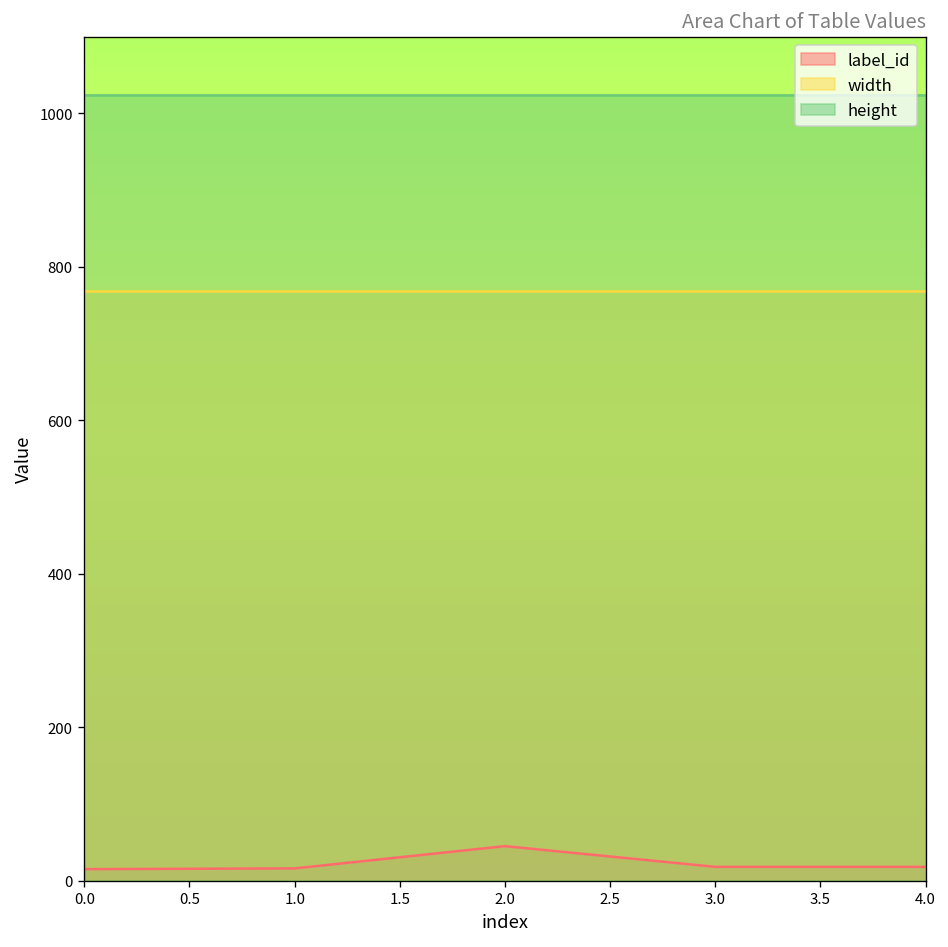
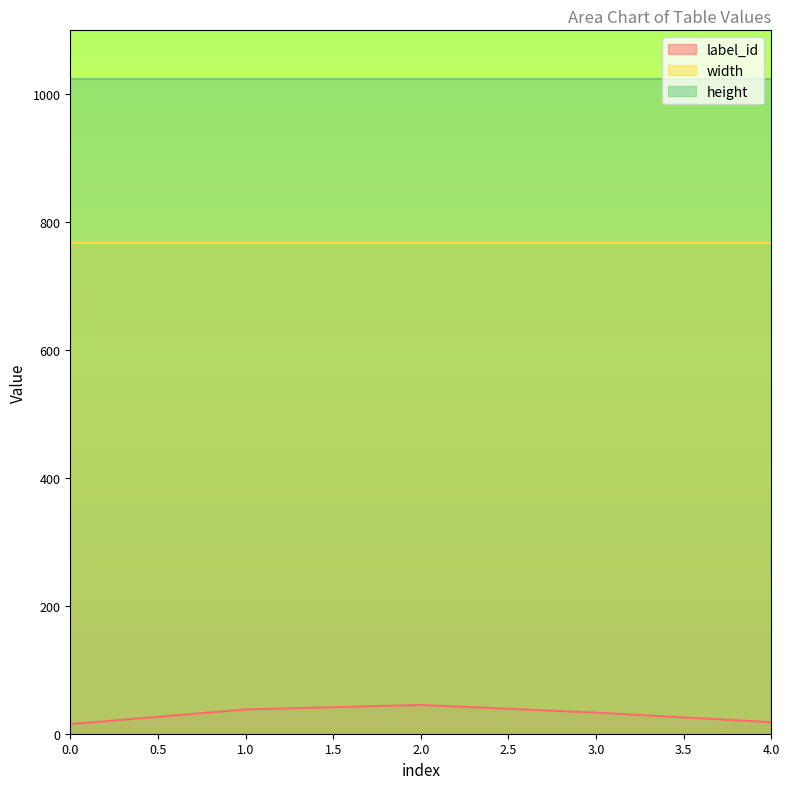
label_id, 1.0: 20 -> 40
label_id, 3.0: 20 -> 30
